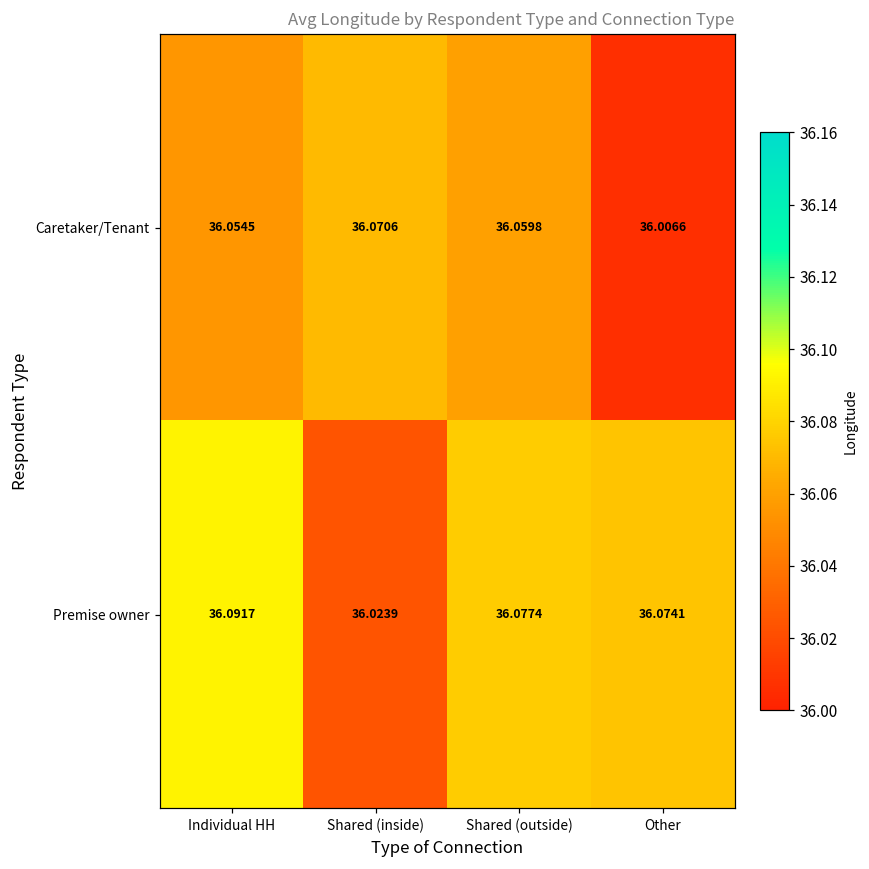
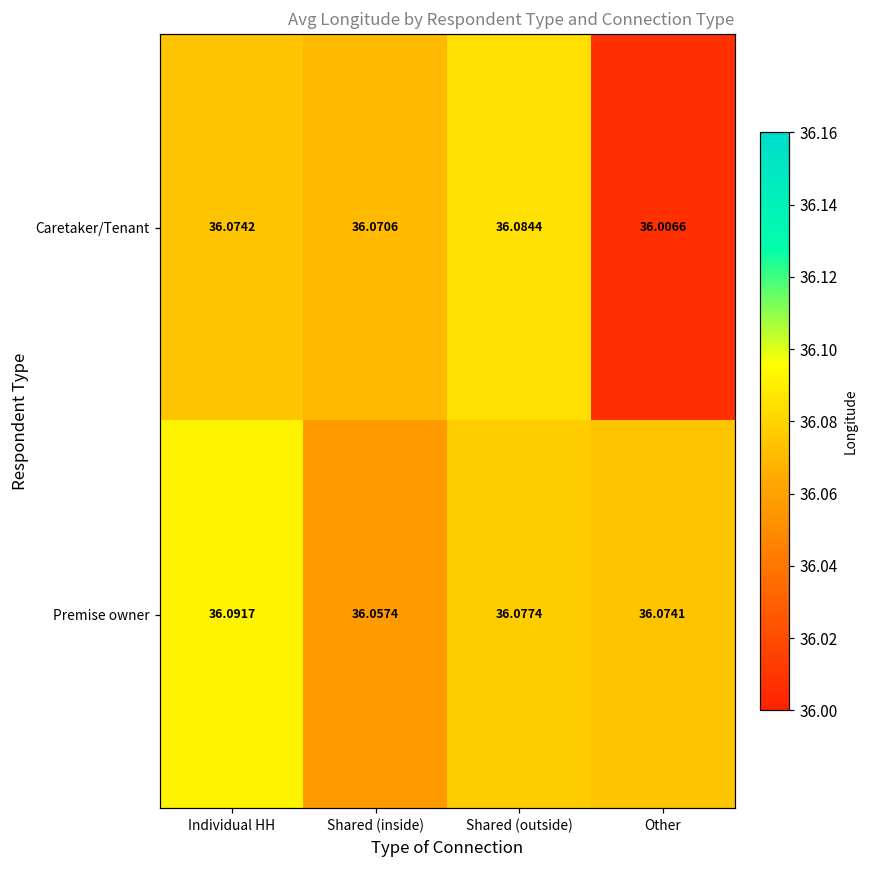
Caretaker/Tenant, Individual HH: 36.0545 -> 36.0742
Caretaker/Tenant, Shared (outside): 36.0598 -> 36.0844
Premise owner, Shared (inside): 36.0239 -> 36.0574
